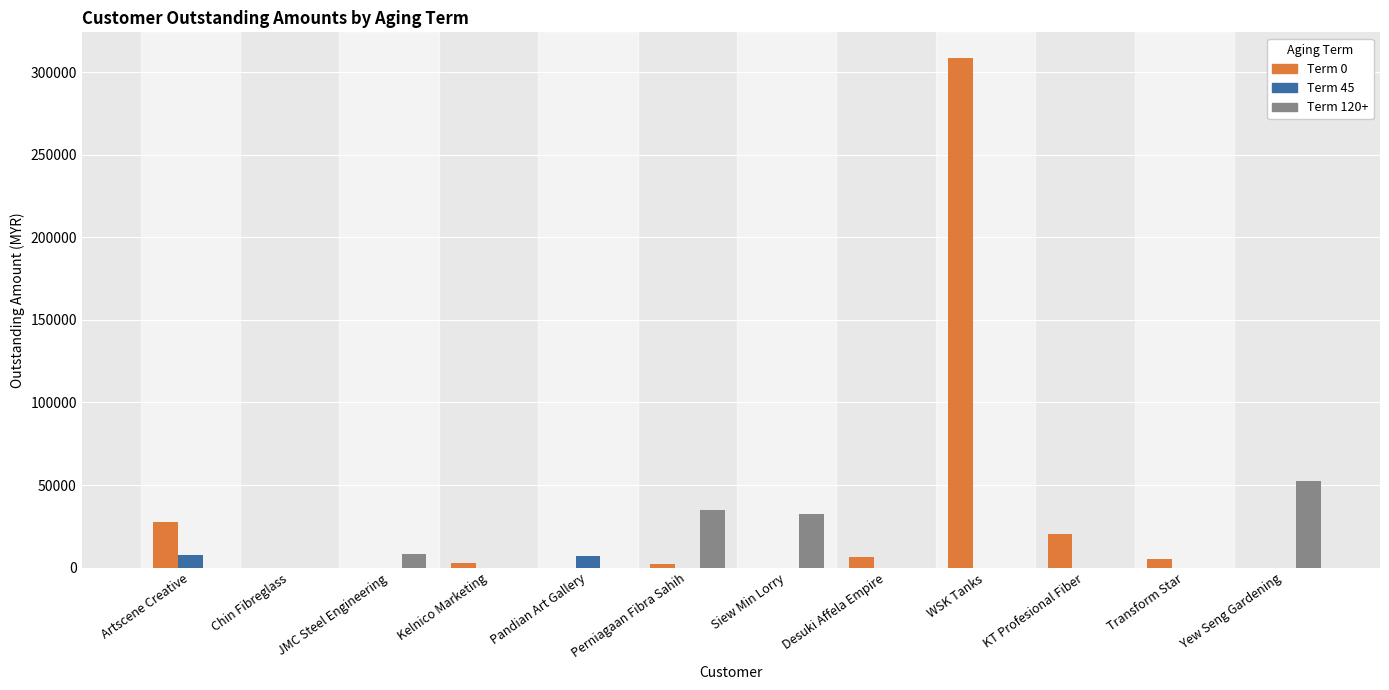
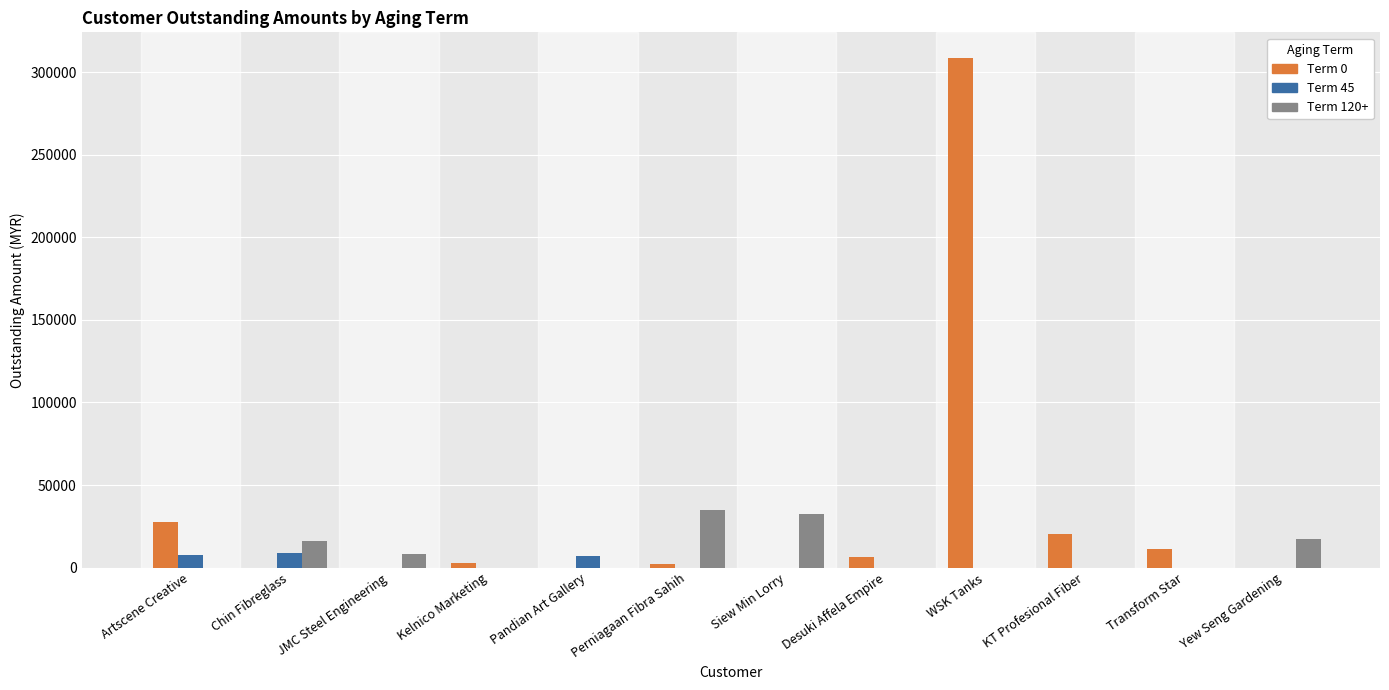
Term 45, Chin Fibreglass: 0 -> 9000
Term 120+, Chin Fibreglass: 0 -> 16000
Term 0, Transform Star: 5000 -> 11000
Term 120+, Yew Seng Gardening: 52000 -> 17000
